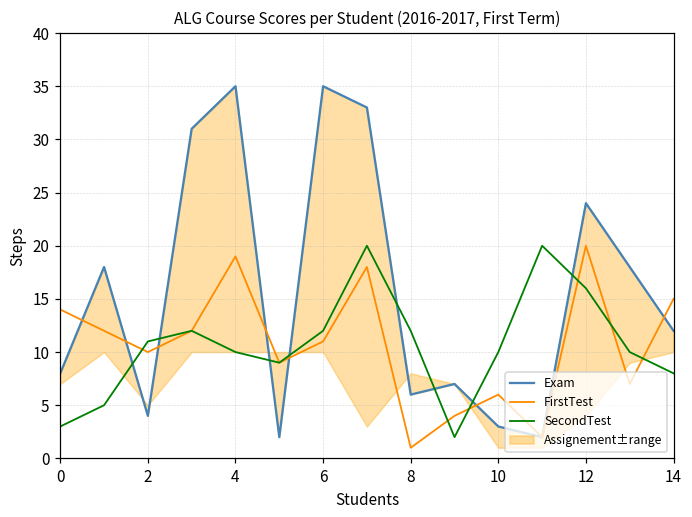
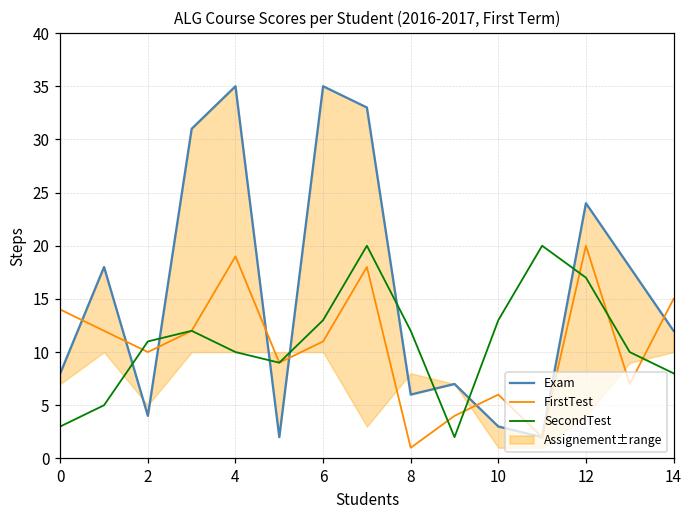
SecondTest, 6: 12 -> 13
SecondTest, 10: 10 -> 13
SecondTest, 12: 16 -> 17
